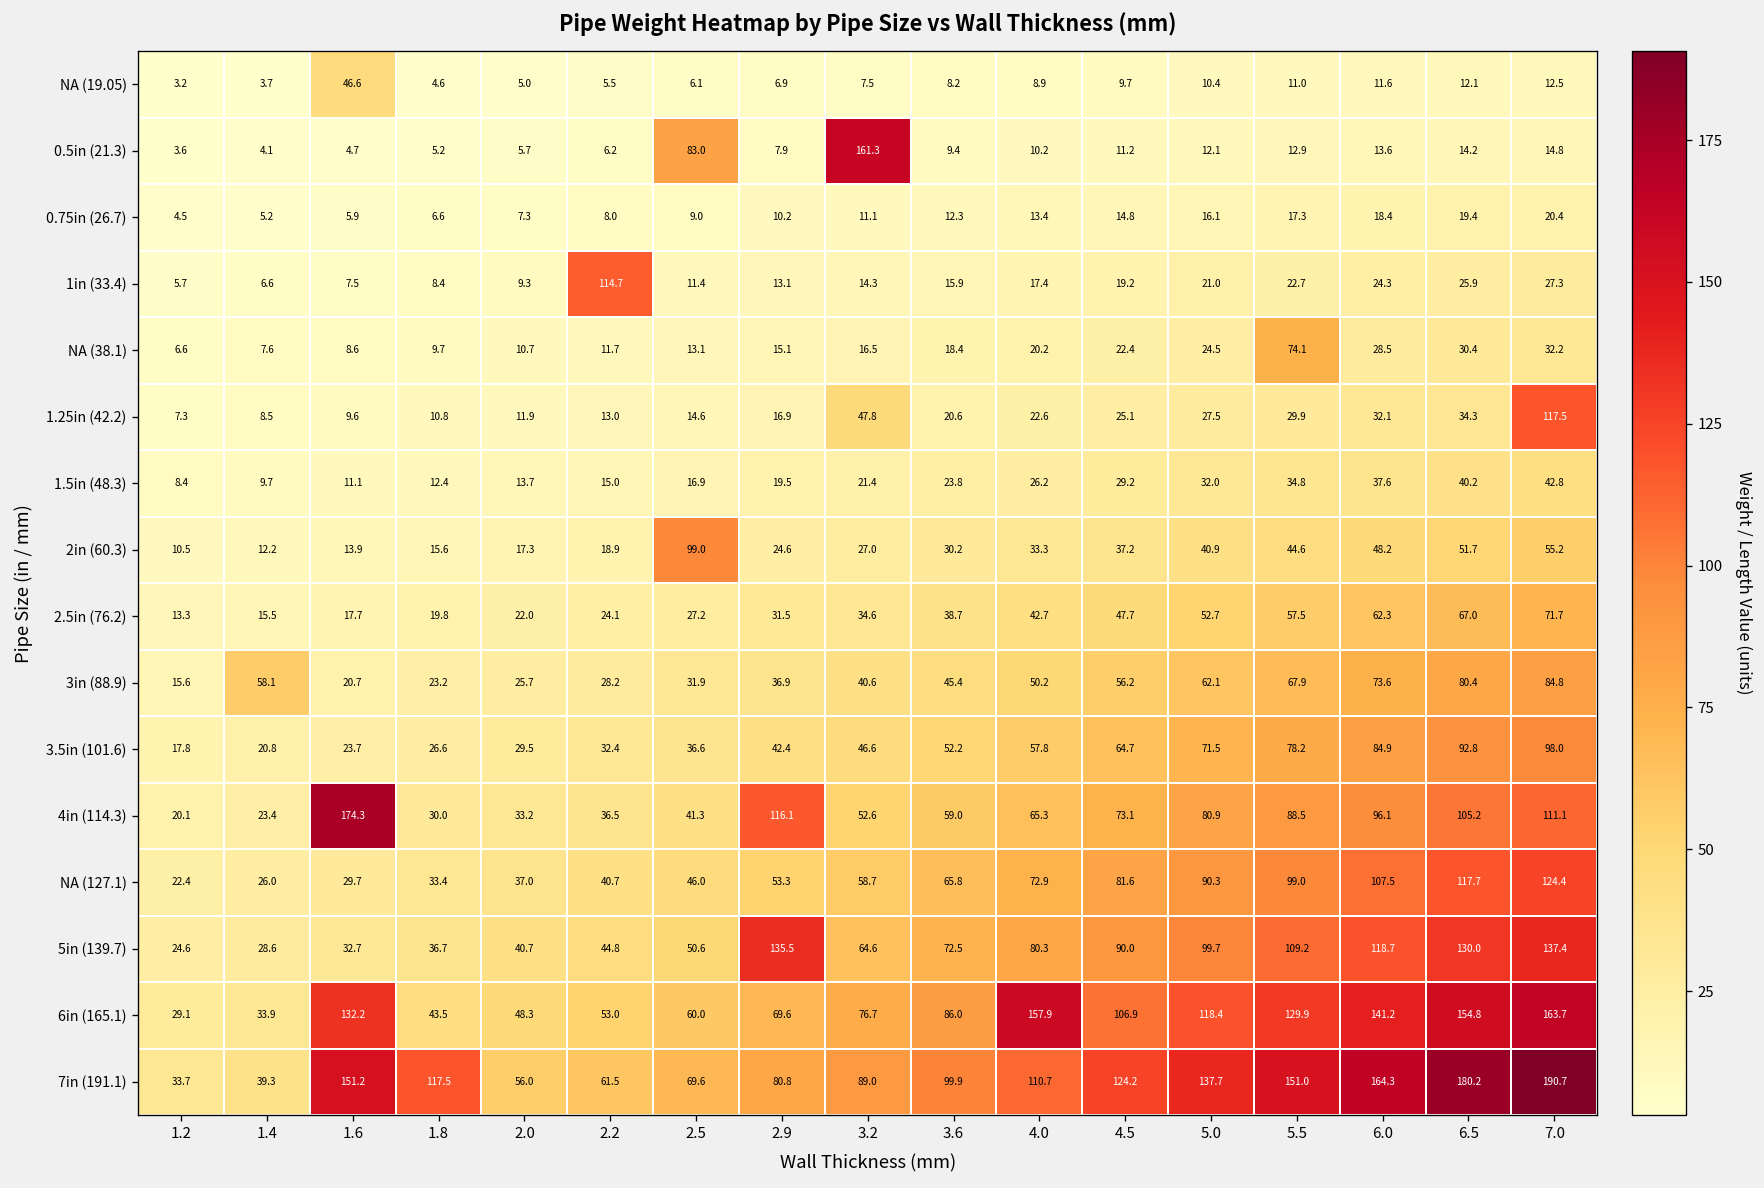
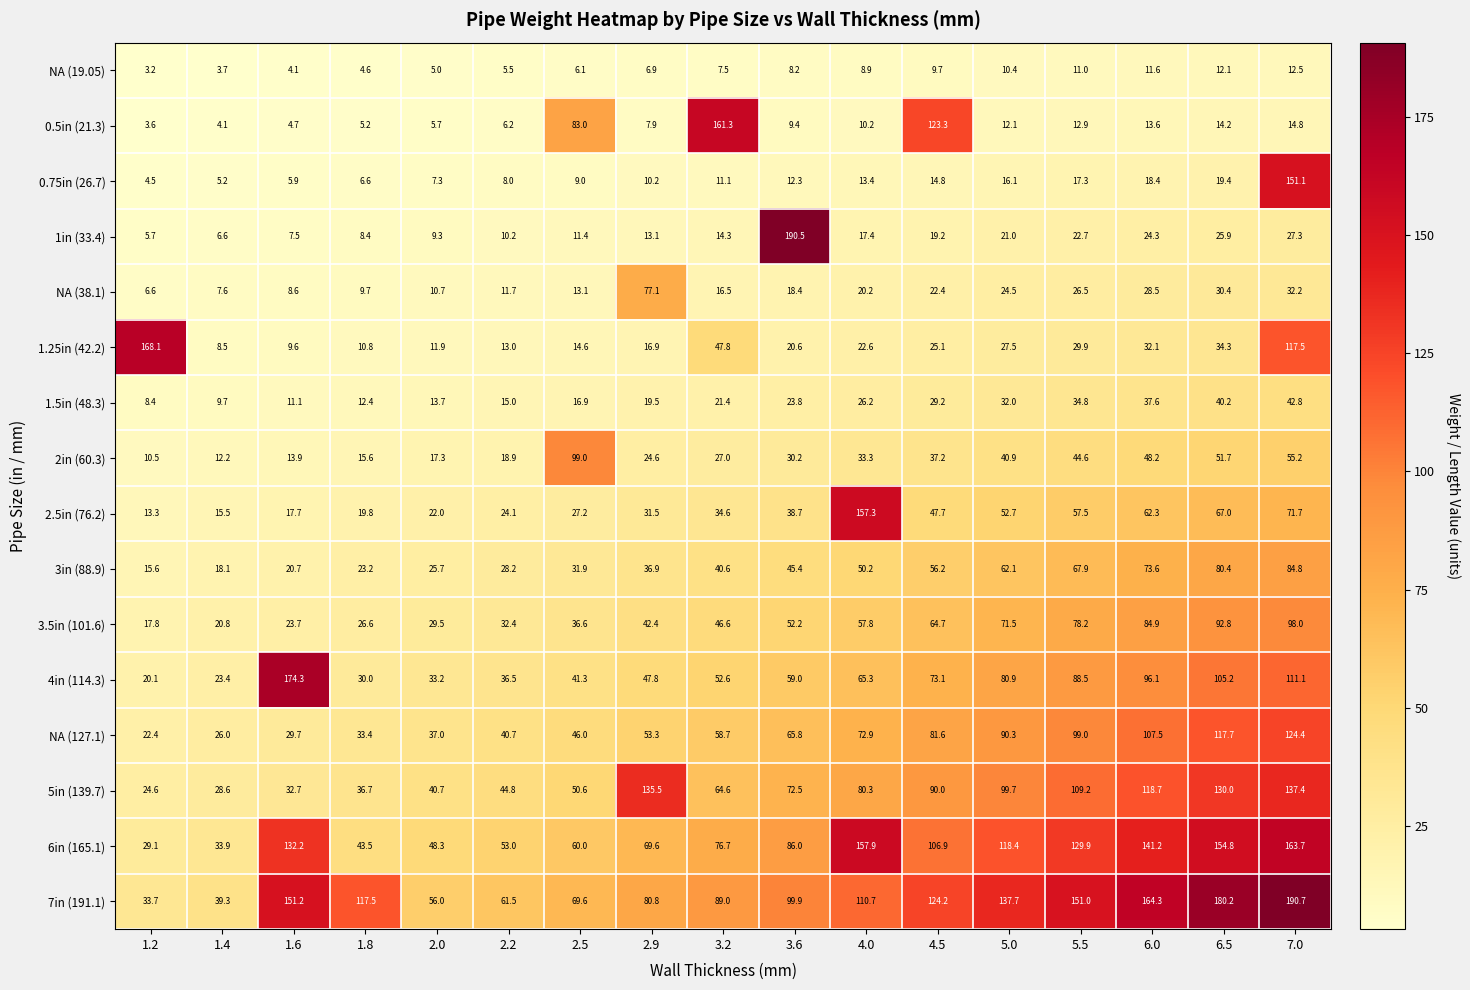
NA (19.05), 1.6: 46.6 -> 4.1
0.5in (21.3), 4.5: 11.2 -> 123.3
0.75in (26.7), 7.0: 20.4 -> 151.1
1in (33.4), 2.2: 114.7 -> 10.2
1in (33.4), 3.6: 15.9 -> 190.5
NA (38.1), 2.9: 15.1 -> 77.1
NA (38.1), 5.5: 74.1 -> 26.5
1.25in (42.2), 1.2: 7.3 -> 168.1
2.5in (76.2), 4.0: 42.7 -> 157.3
3in (88.9), 1.4: 58.1 -> 18.1
4in (114.3), 2.9: 116.1 -> 47.8
